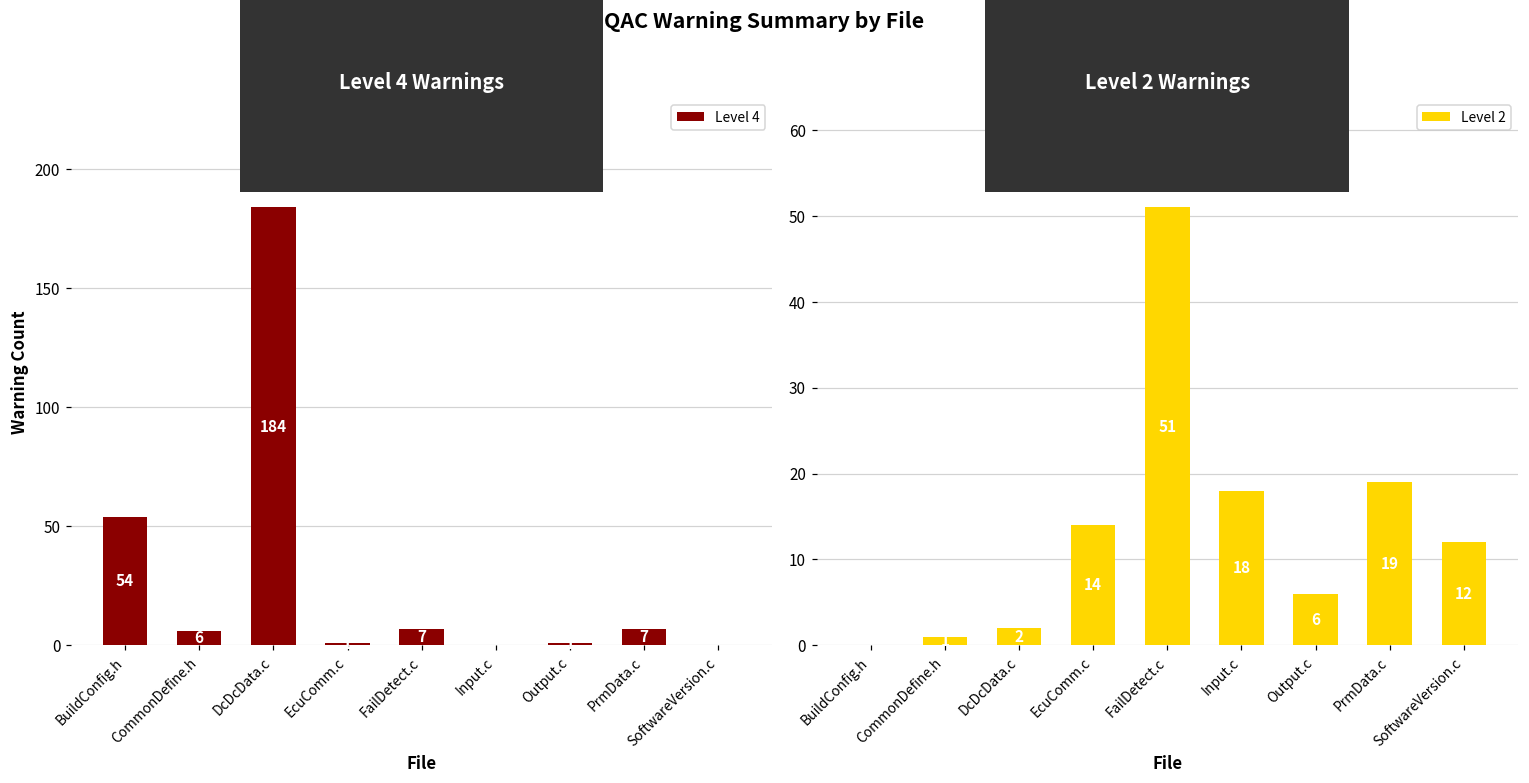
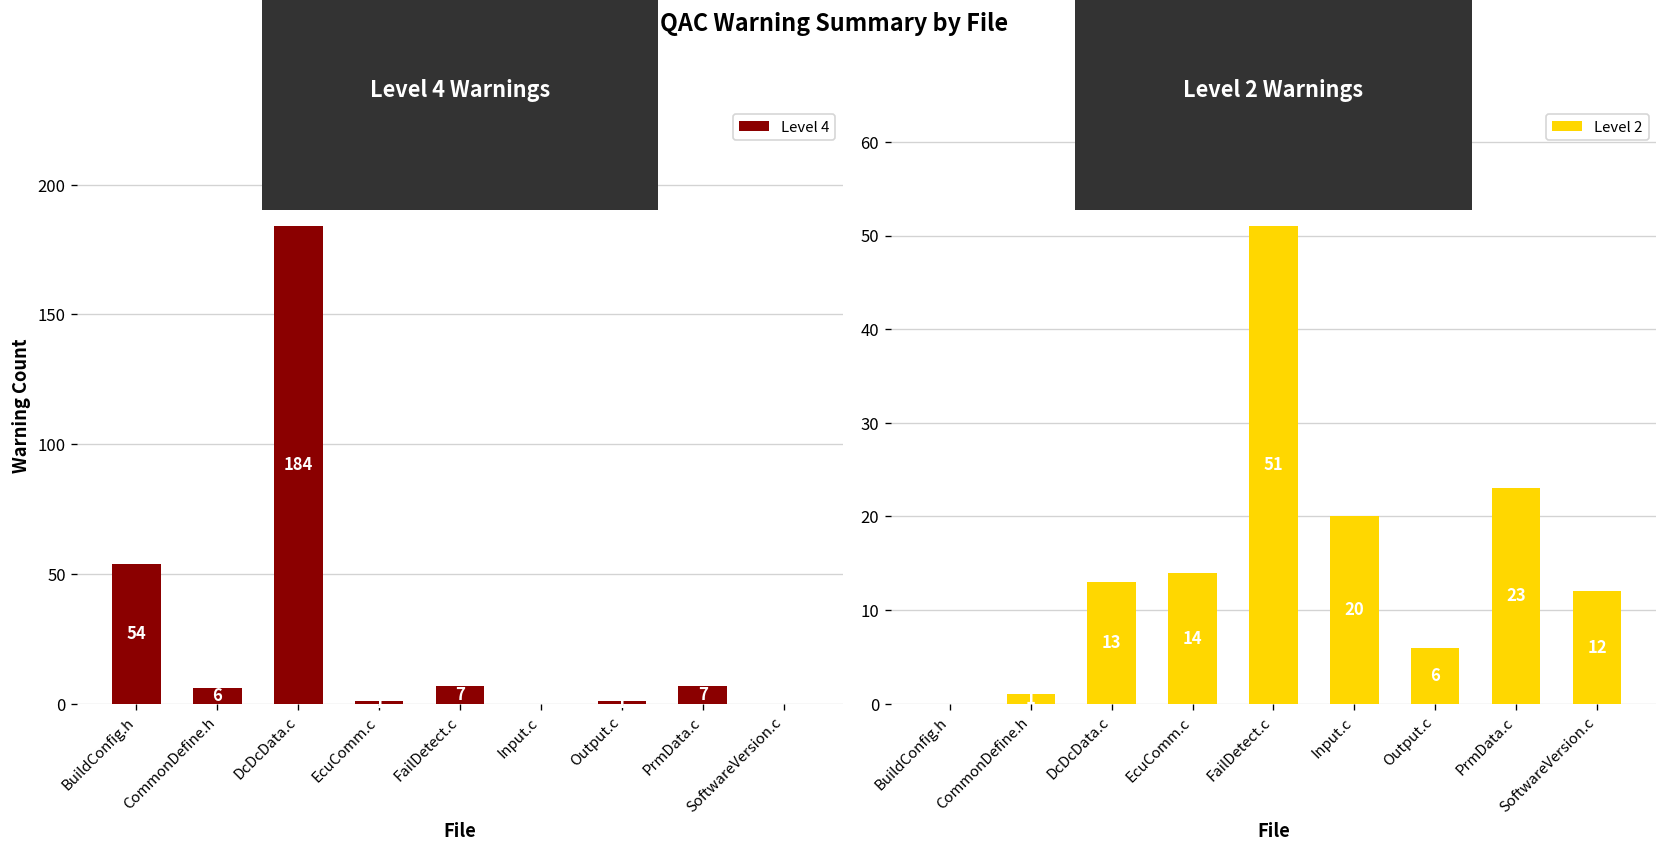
Level 2 Warnings, DcDcData.c: 2 -> 13
Level 2 Warnings, Input.c: 18 -> 20
Level 2 Warnings, PrmData.c: 19 -> 23
